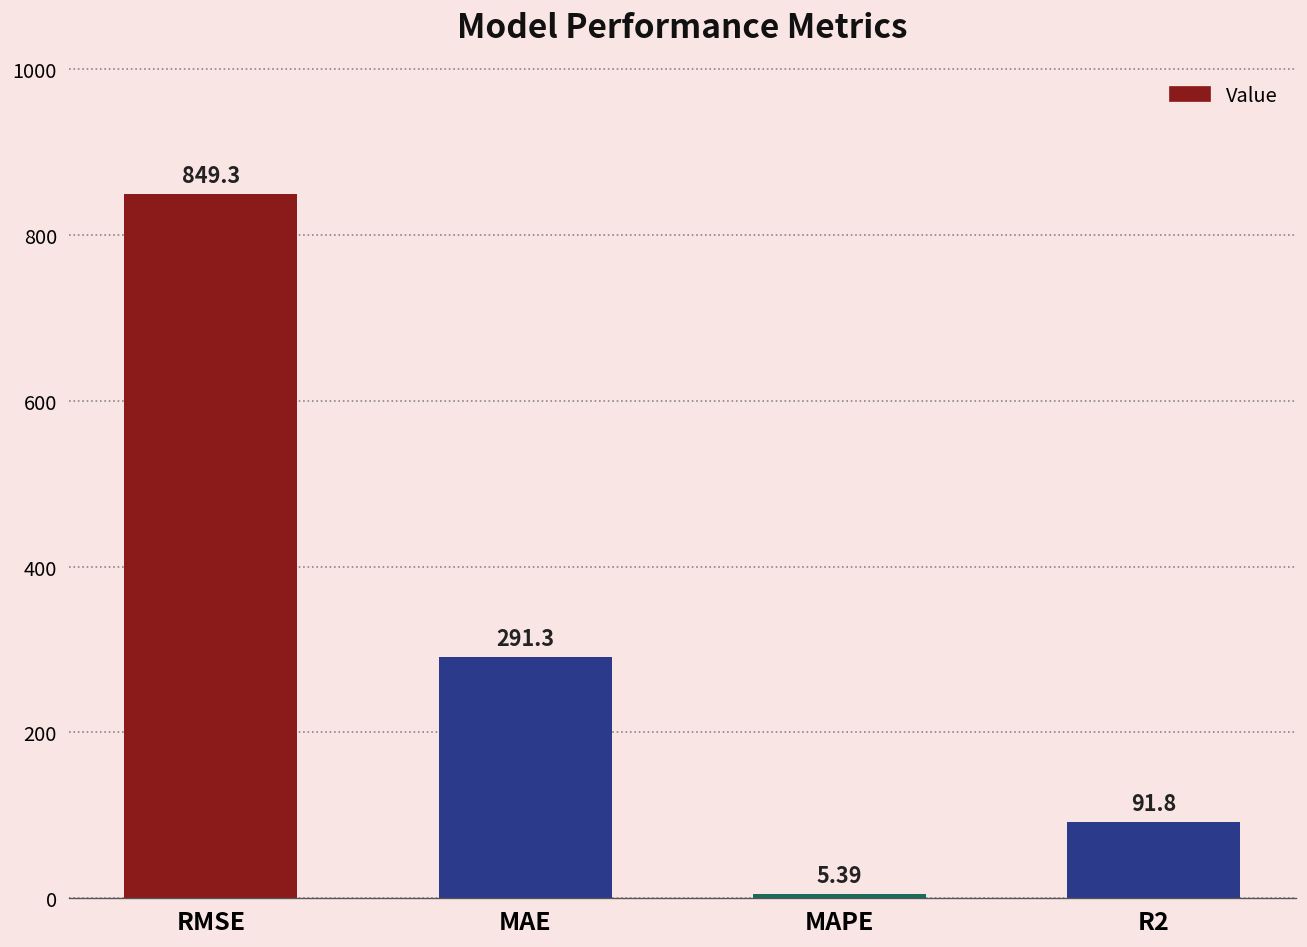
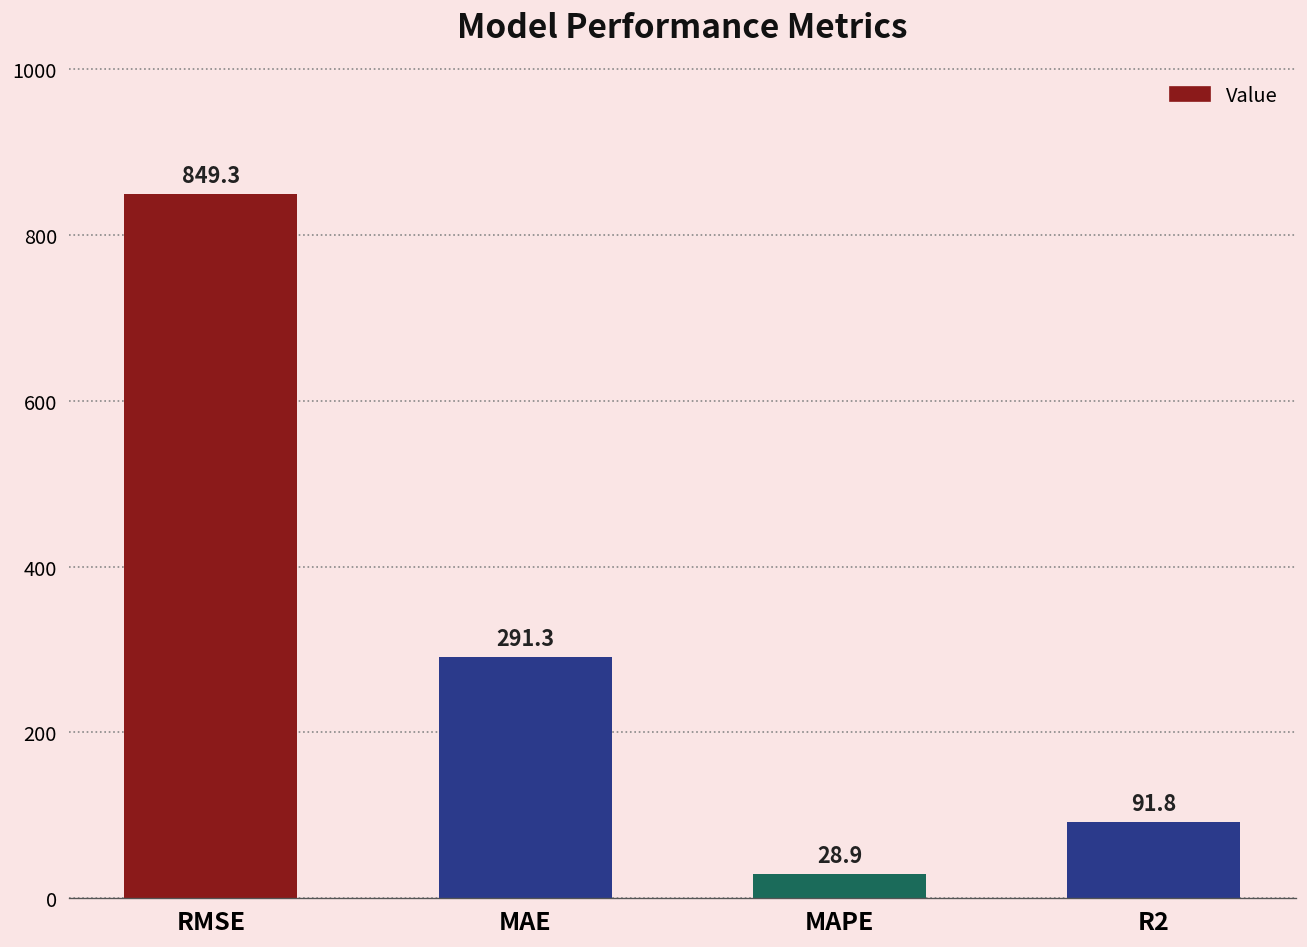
MAPE: 5.39 -> 28.9
